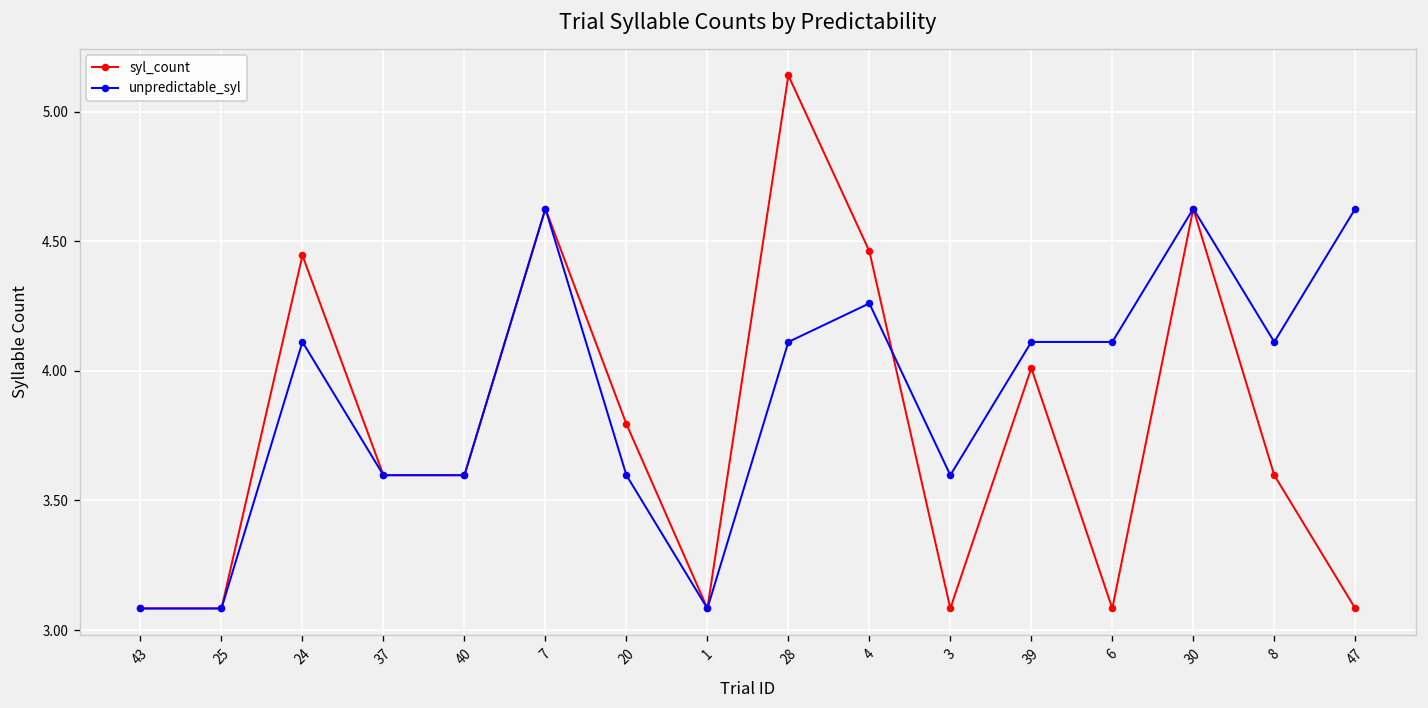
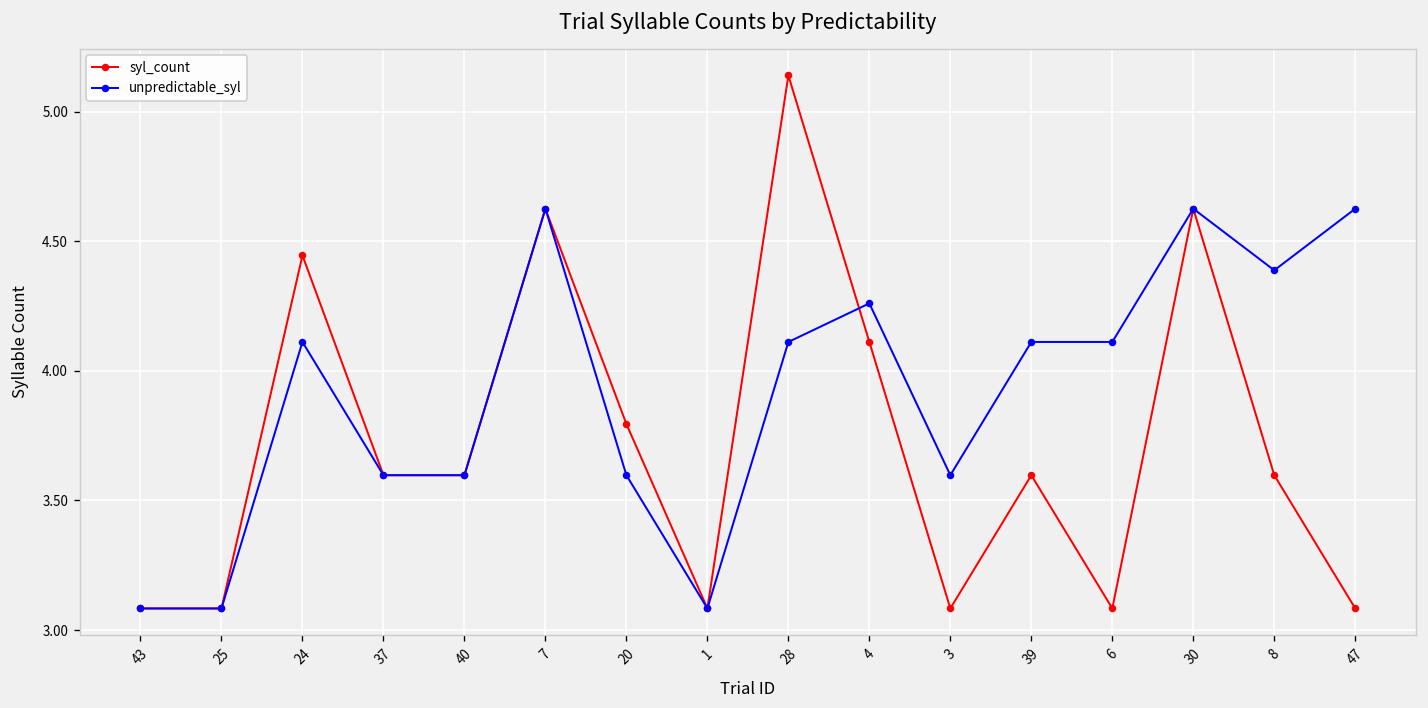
syl_count, 4: 4.46 -> 4.11
syl_count, 39: 4.01 -> 3.60
unpredictable_syl, 8: 4.11 -> 4.39
